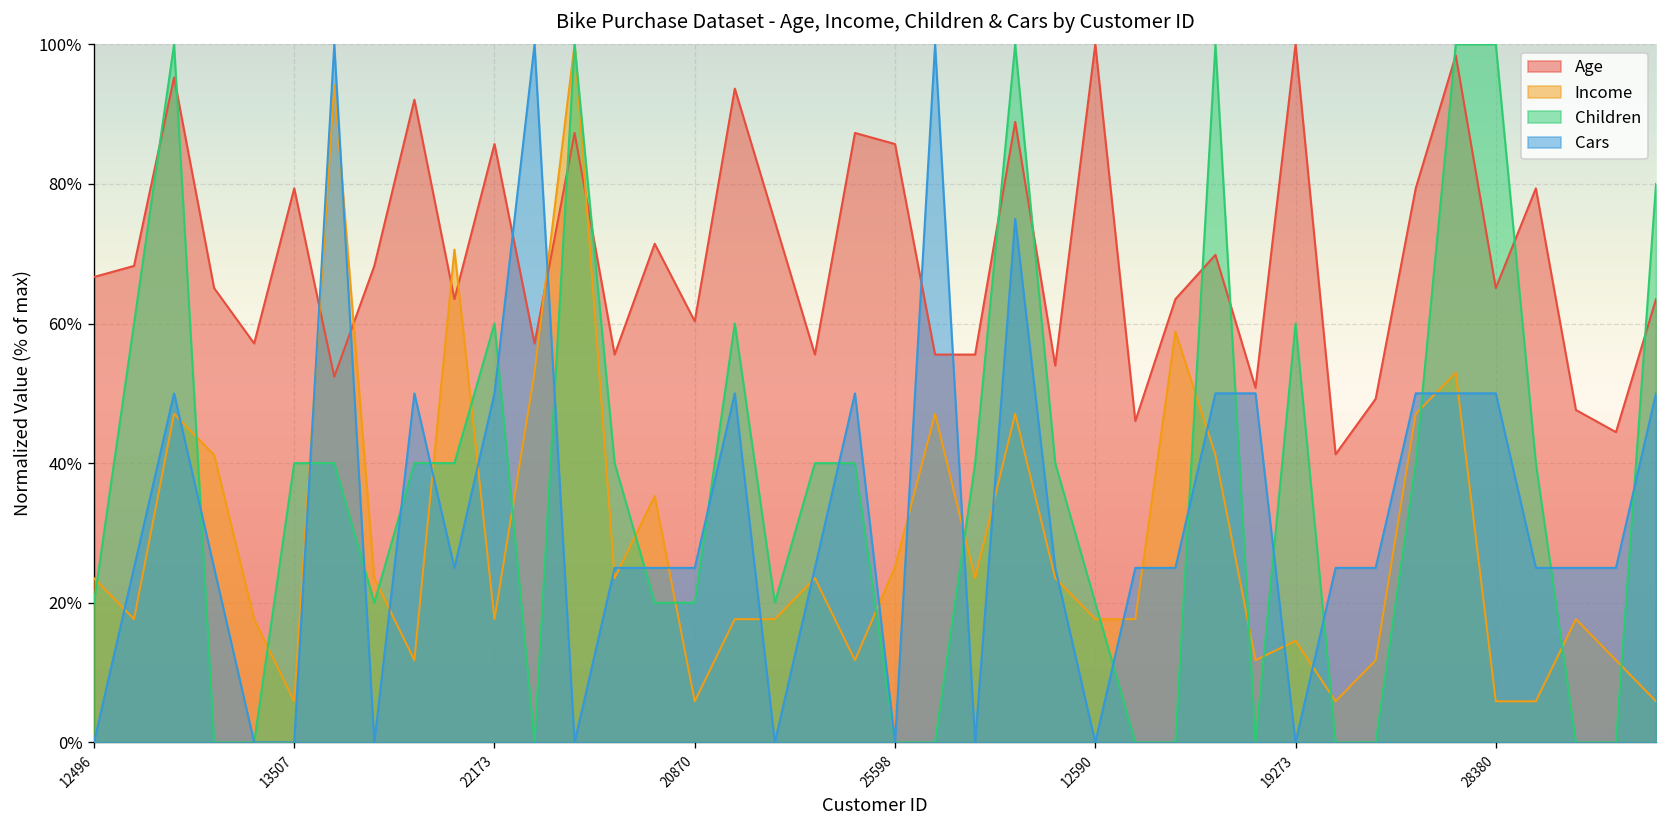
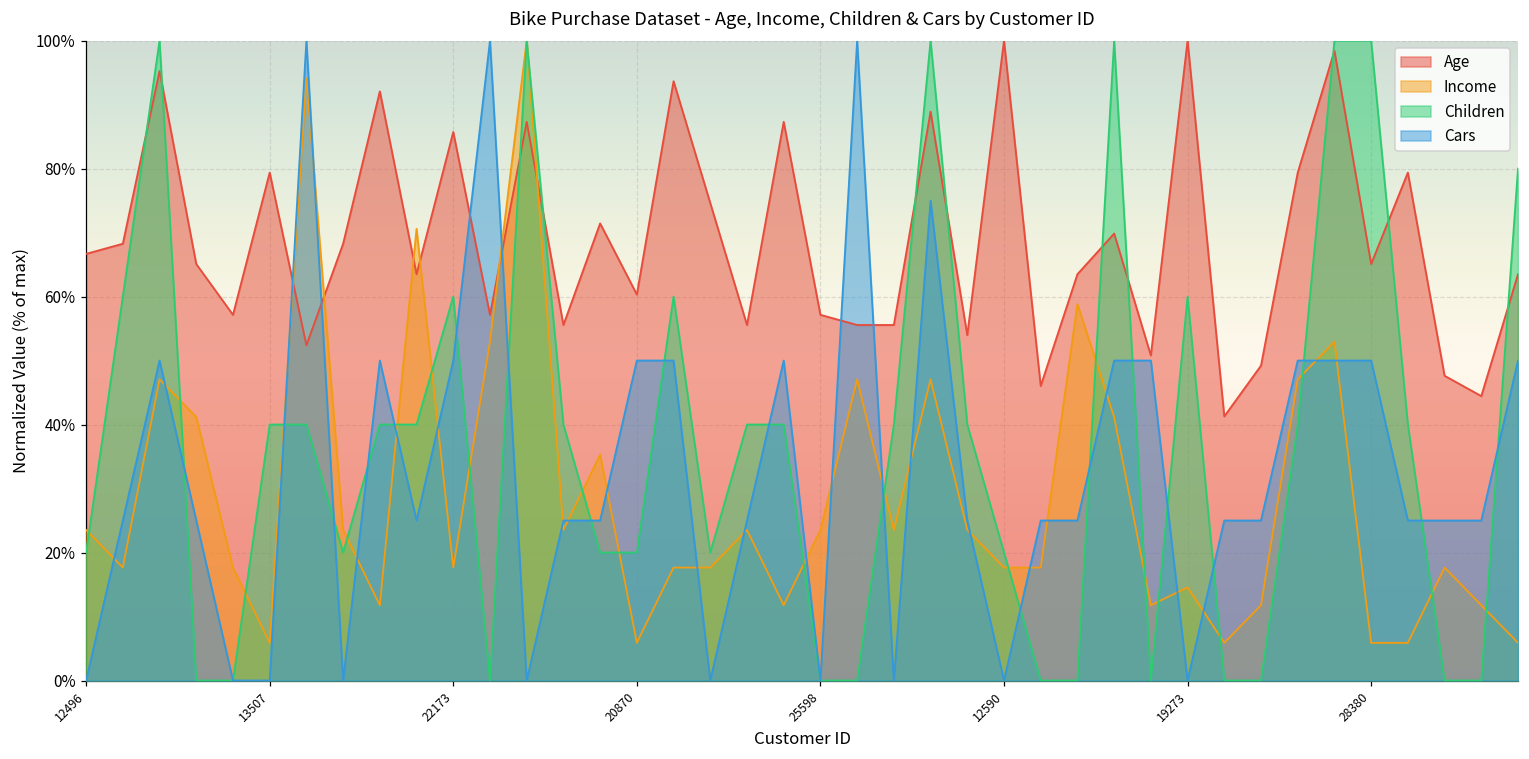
Cars, 20870: 25% -> 50%
Age, 25598: 86% -> 57%
Income, 25598: 25% -> 24%
